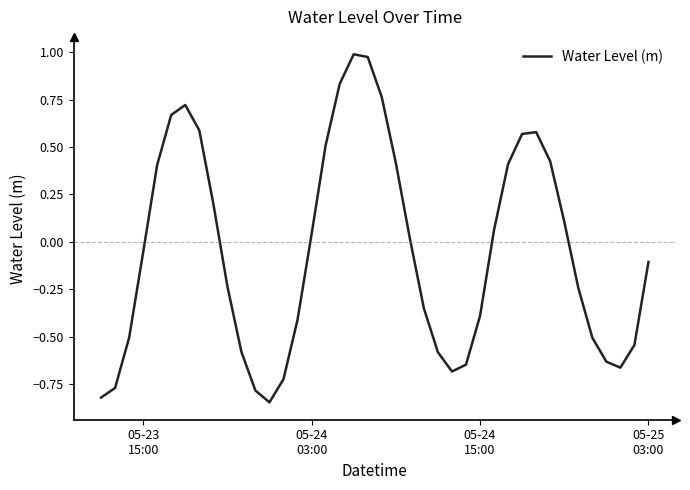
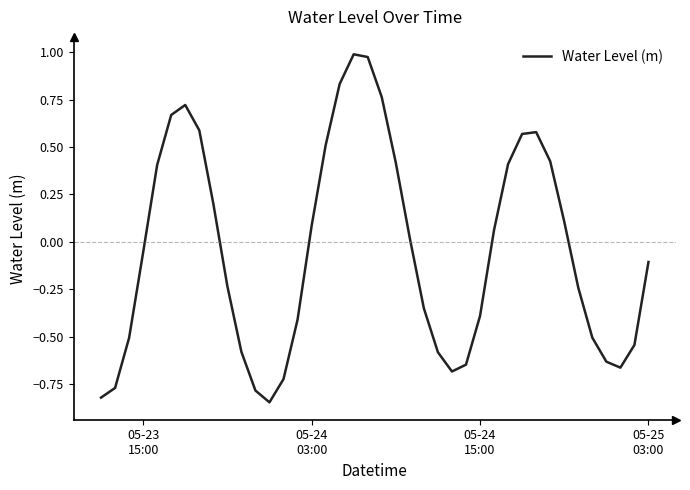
05-24 03:00: 0.04 -> 0.08
